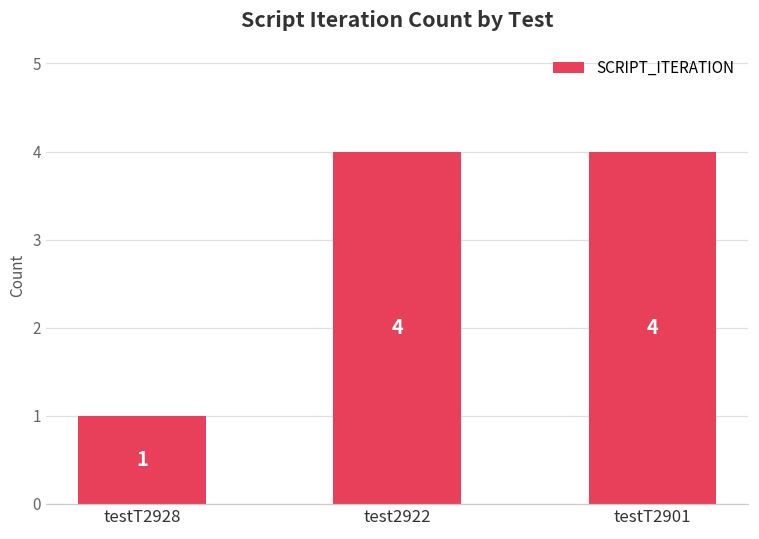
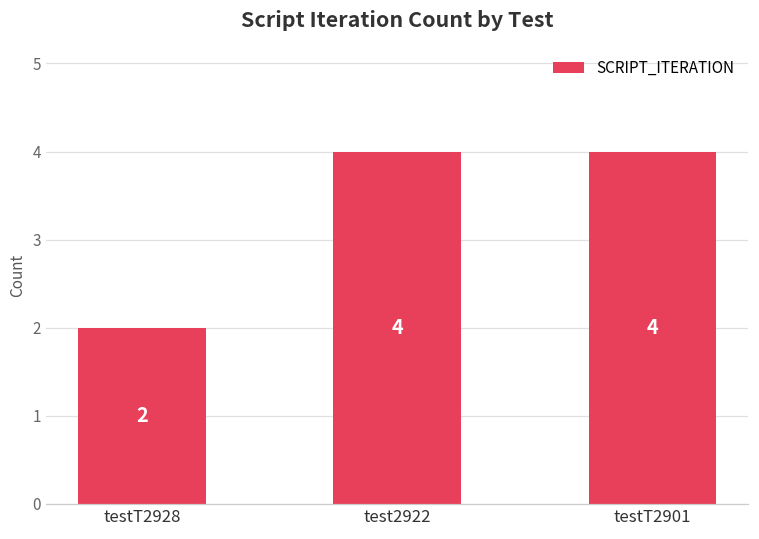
testT2928: 1 -> 2
